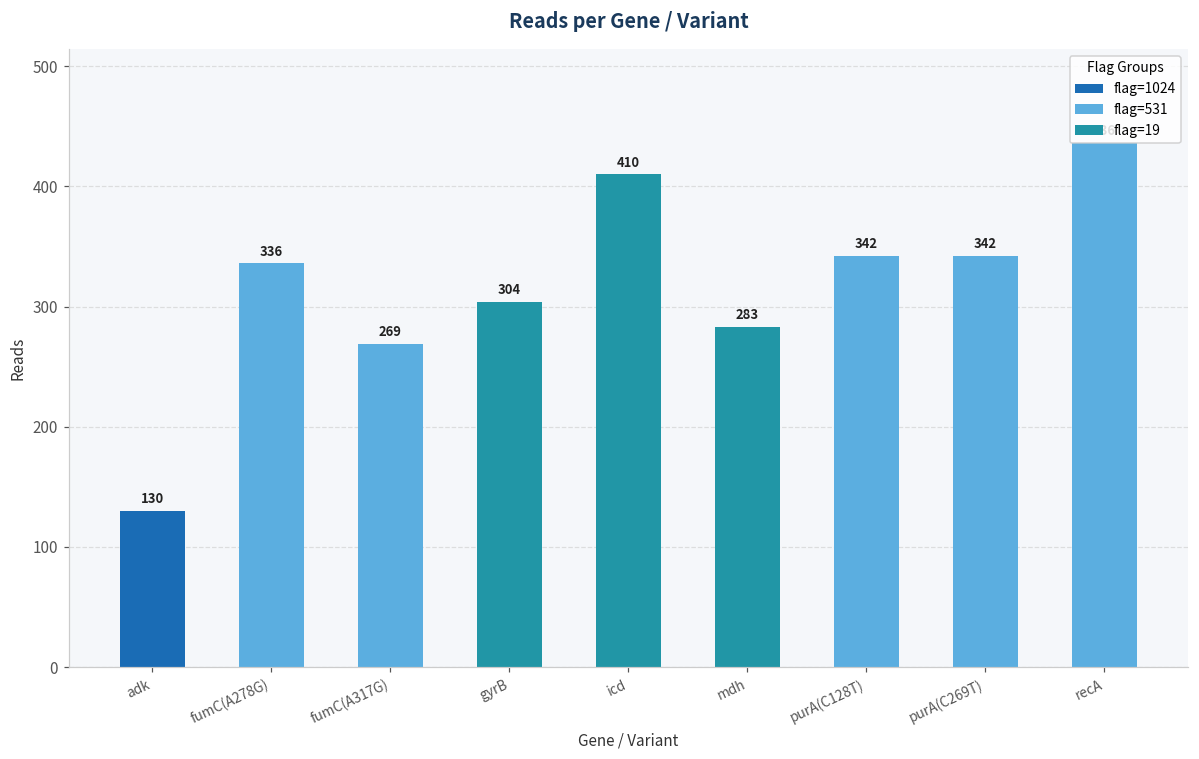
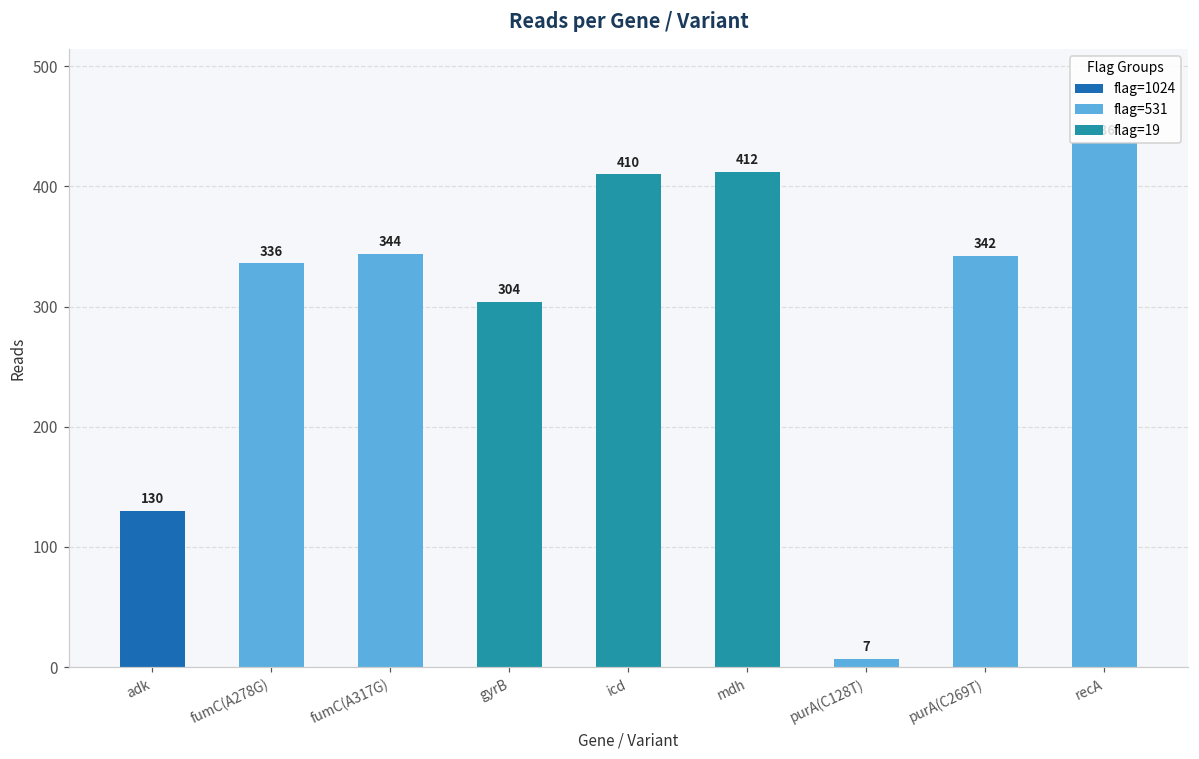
fumC(A317G): 269 -> 344
mdh: 283 -> 412
purA(C128T): 342 -> 7
